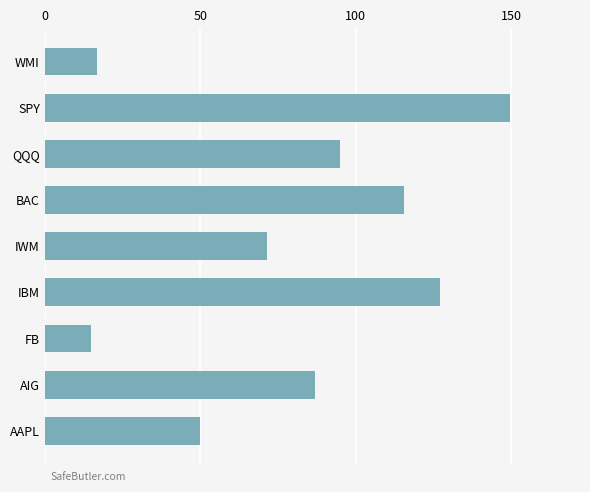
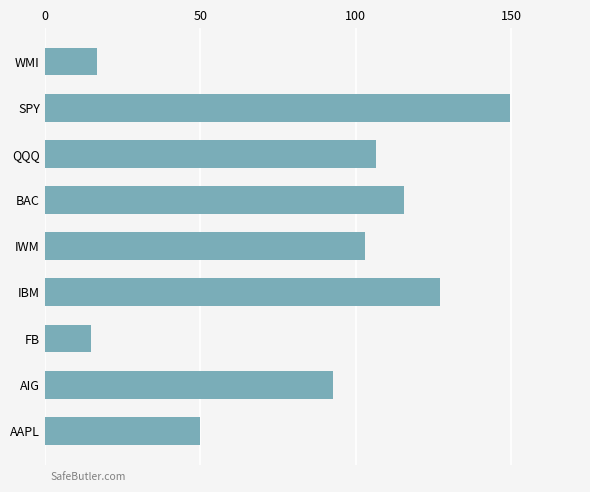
QQQ: 95 -> 107
IWM: 71 -> 103
AIG: 87 -> 93
